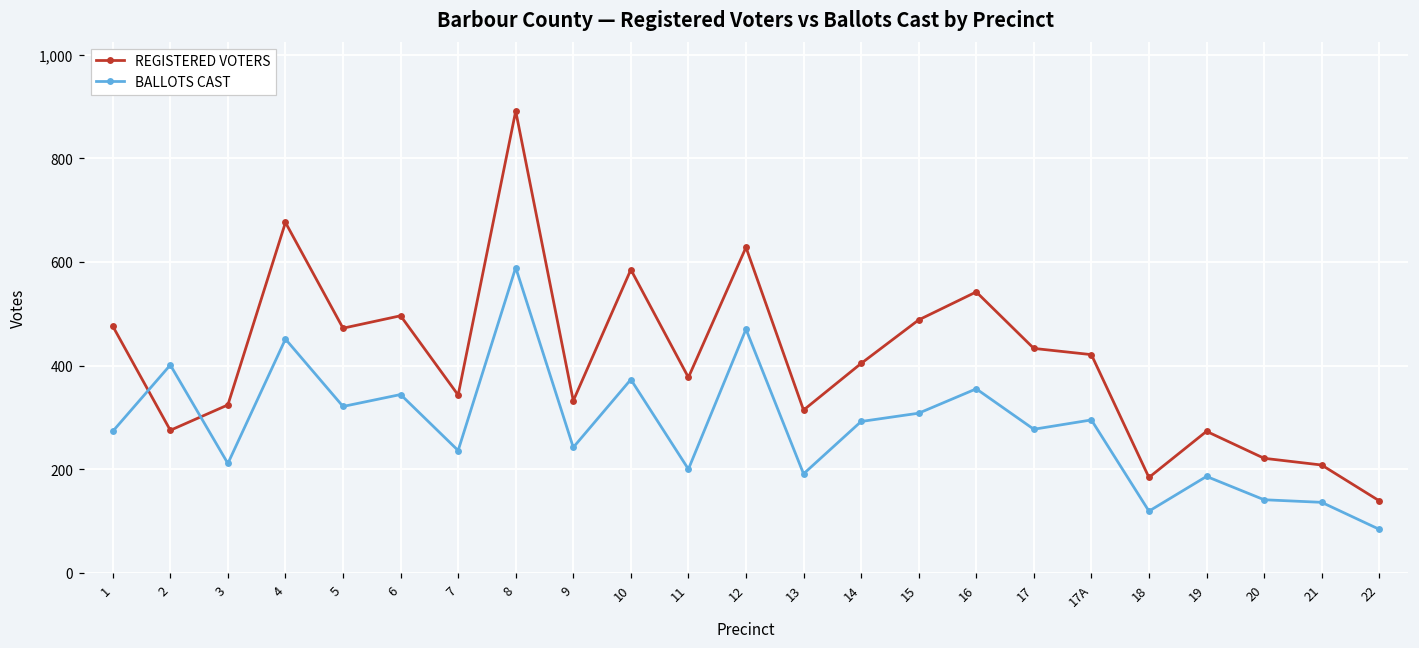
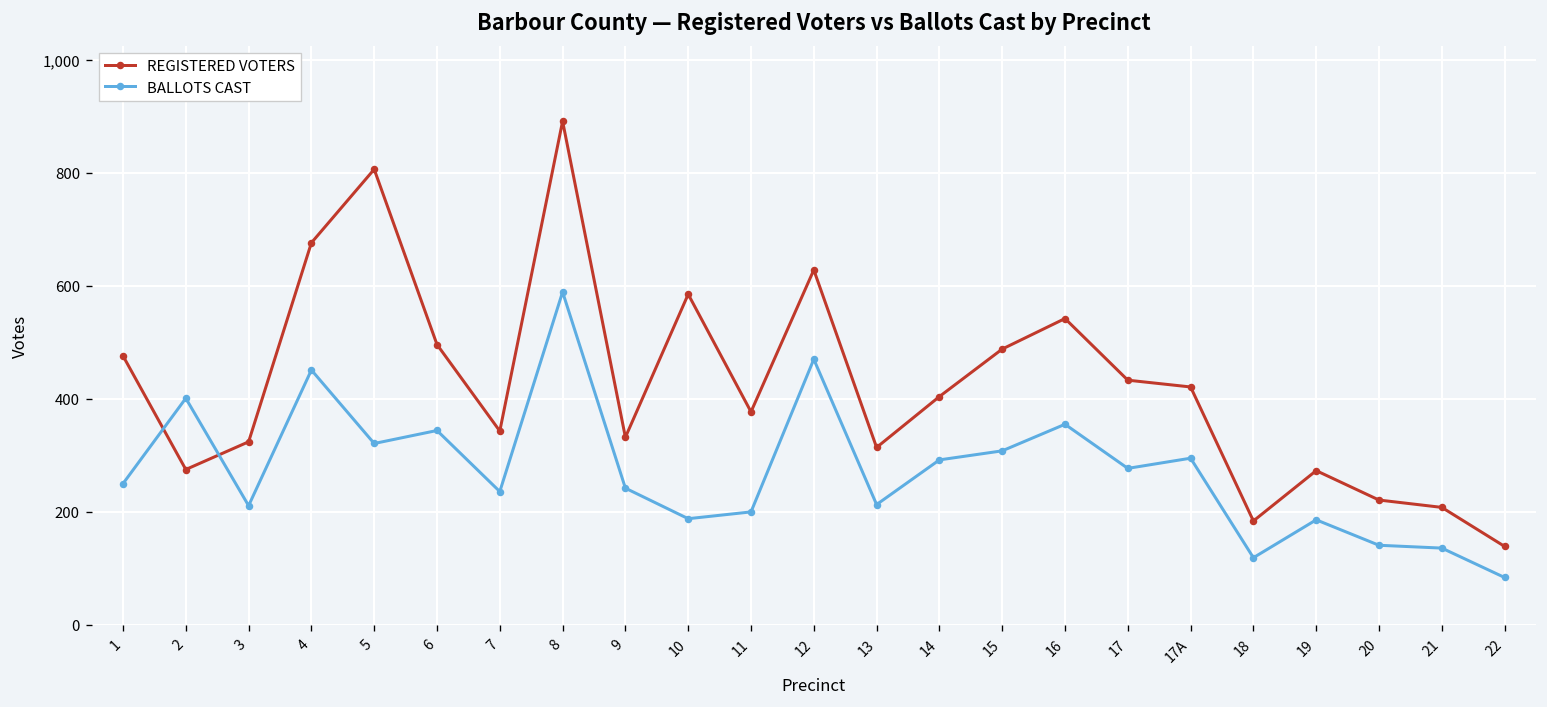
BALLOTS CAST, 1: 270 -> 250
REGISTERED VOTERS, 5: 470 -> 810
BALLOTS CAST, 10: 370 -> 190
BALLOTS CAST, 13: 190 -> 210
